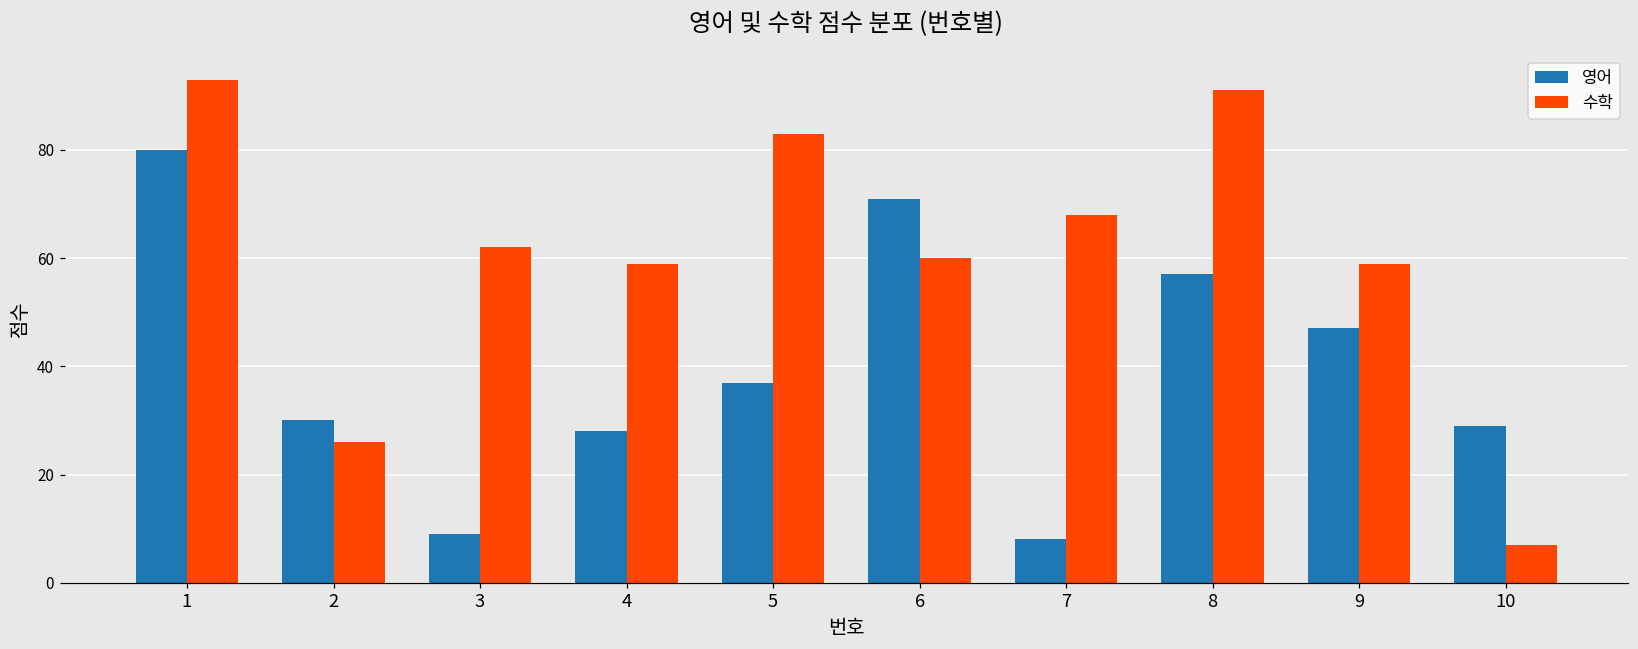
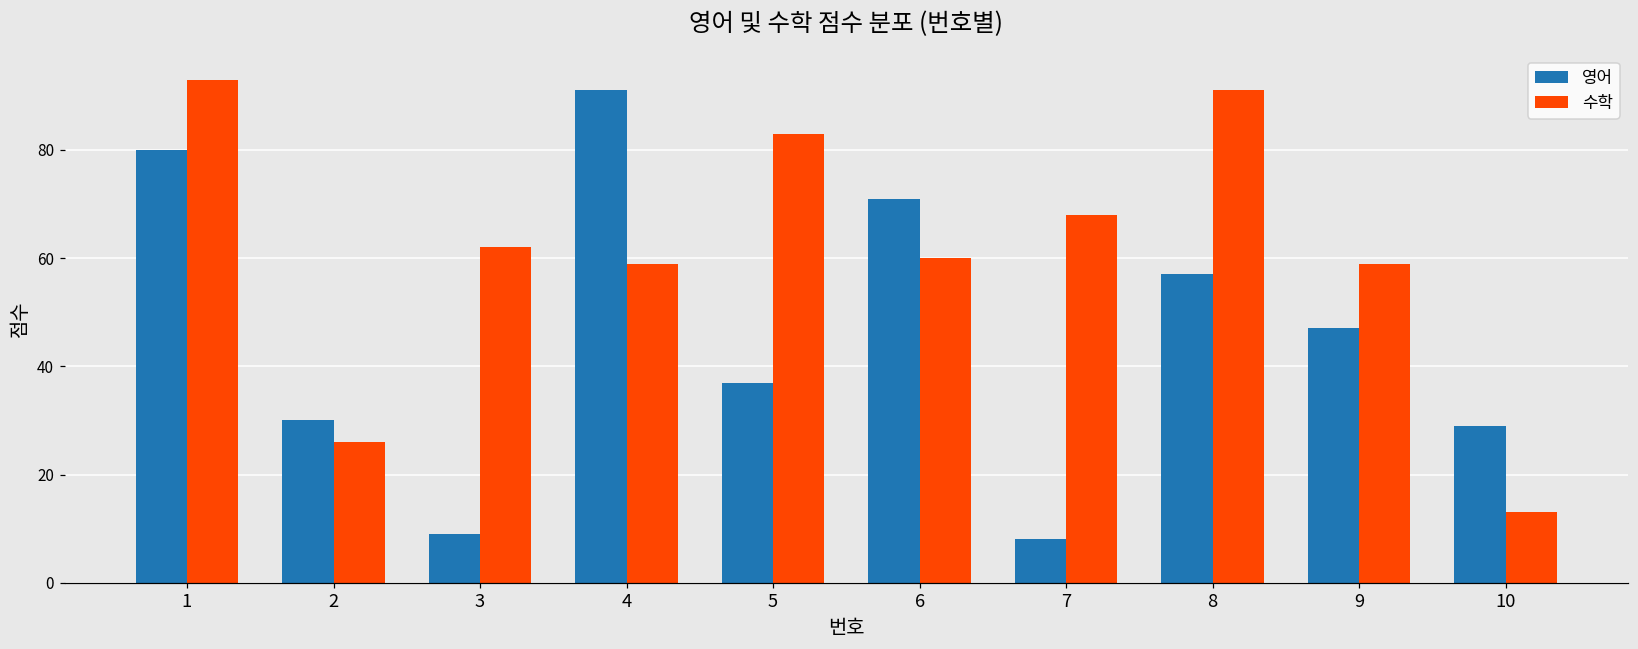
영어, 4: 28 -> 91
수학, 10: 7 -> 13
